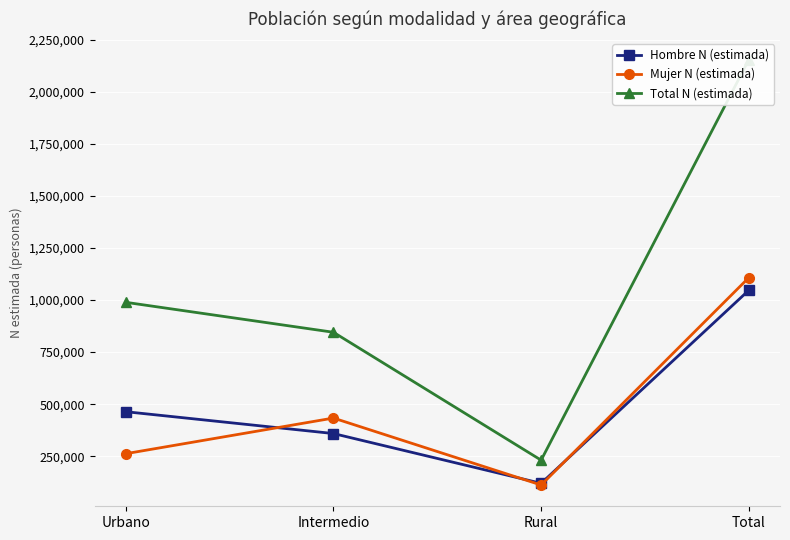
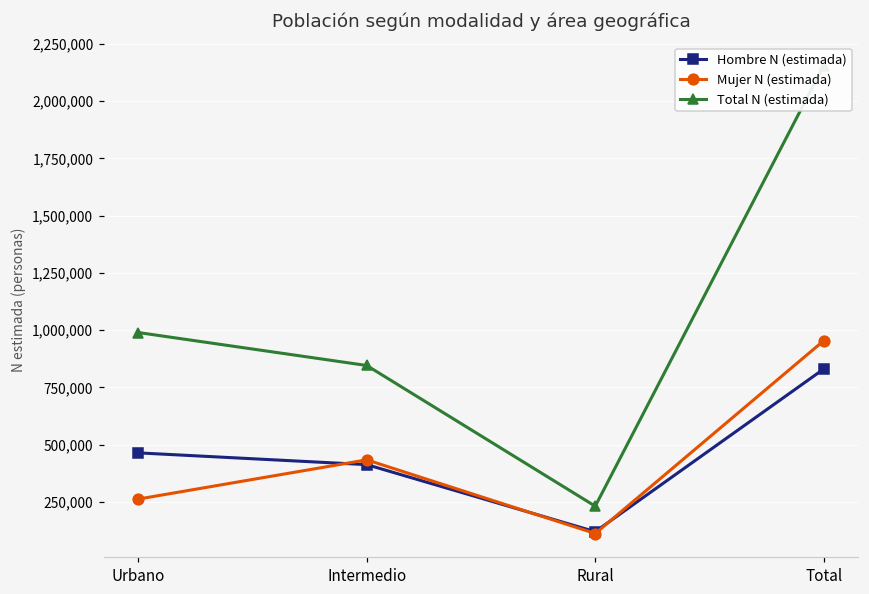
Hombre N (estimada), Intermedio: 360,000 -> 410,000
Hombre N (estimada), Total: 1,050,000 -> 830,000
Mujer N (estimada), Total: 1,110,000 -> 950,000
